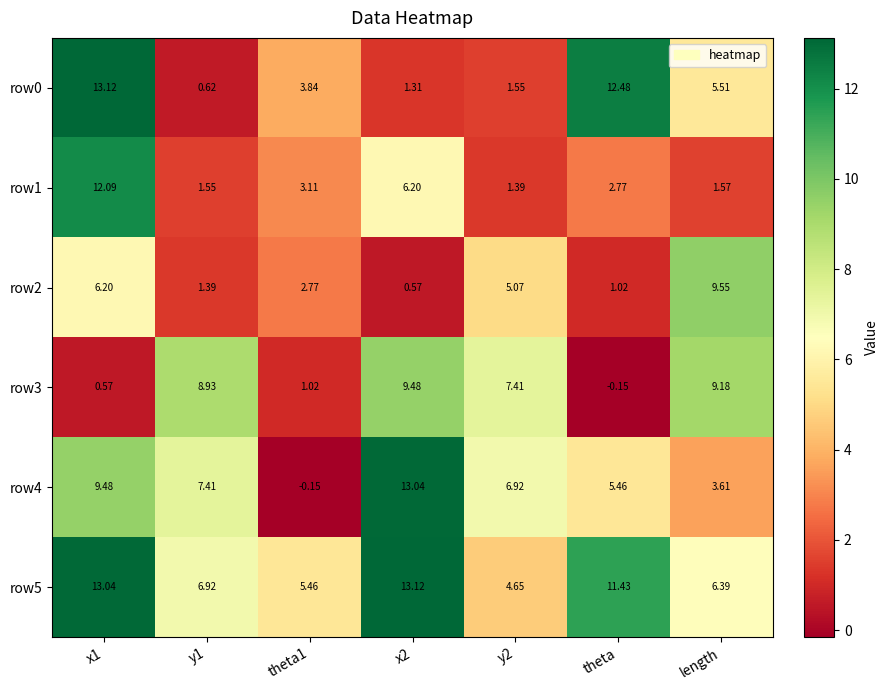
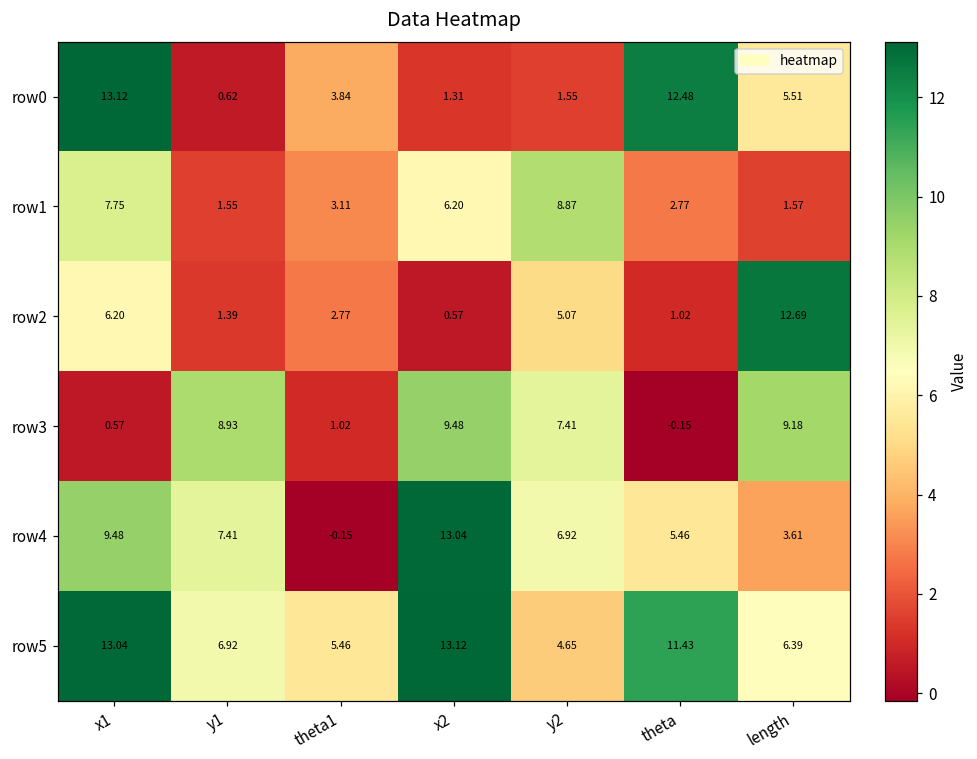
row1, x1: 12.09 -> 7.75
row1, y2: 1.39 -> 8.87
row2, length: 9.55 -> 12.69
